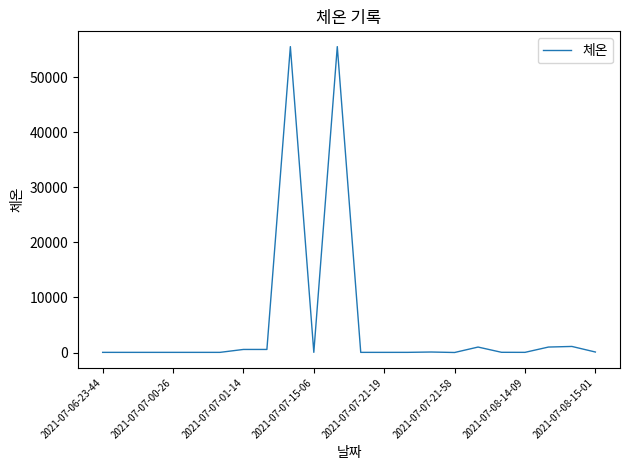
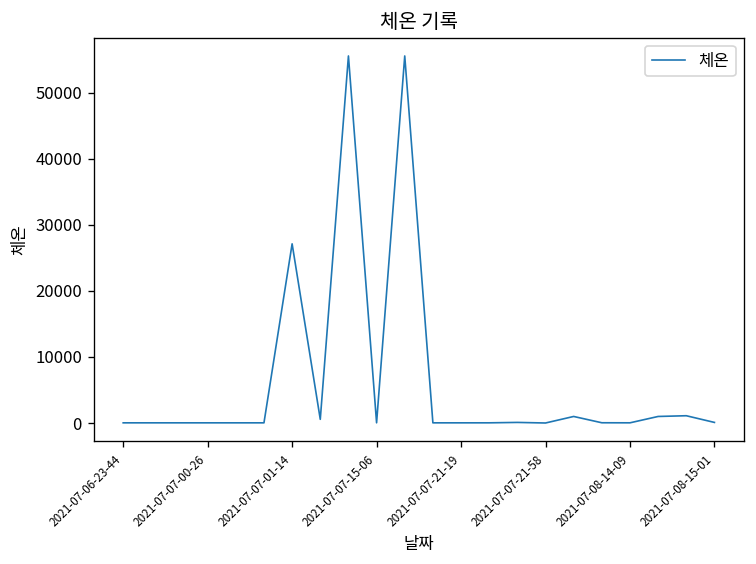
2021-07-07-01-14: 1000 -> 27000
